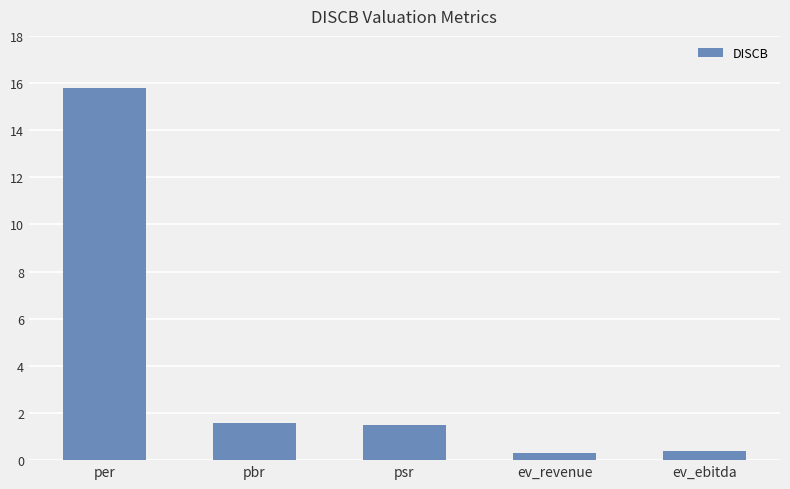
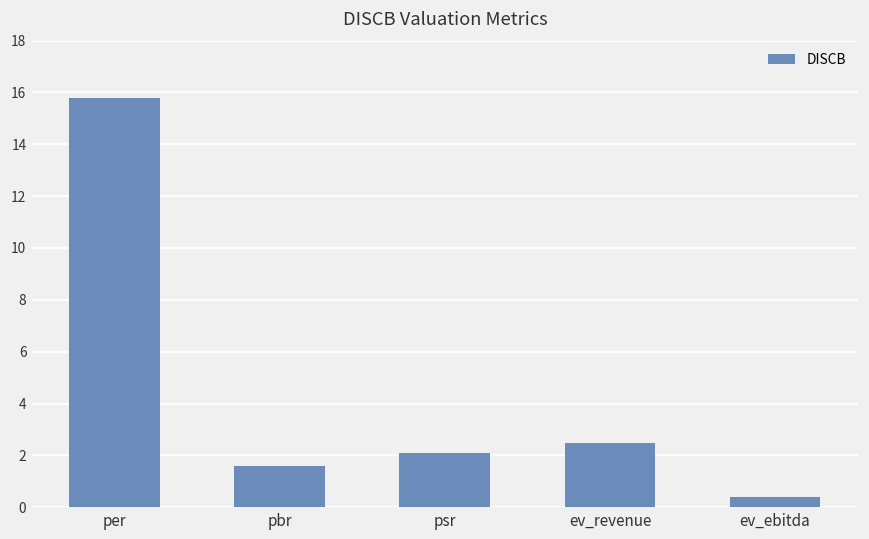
psr: 1.5 -> 2.1
ev_revenue: 0.3 -> 2.5
